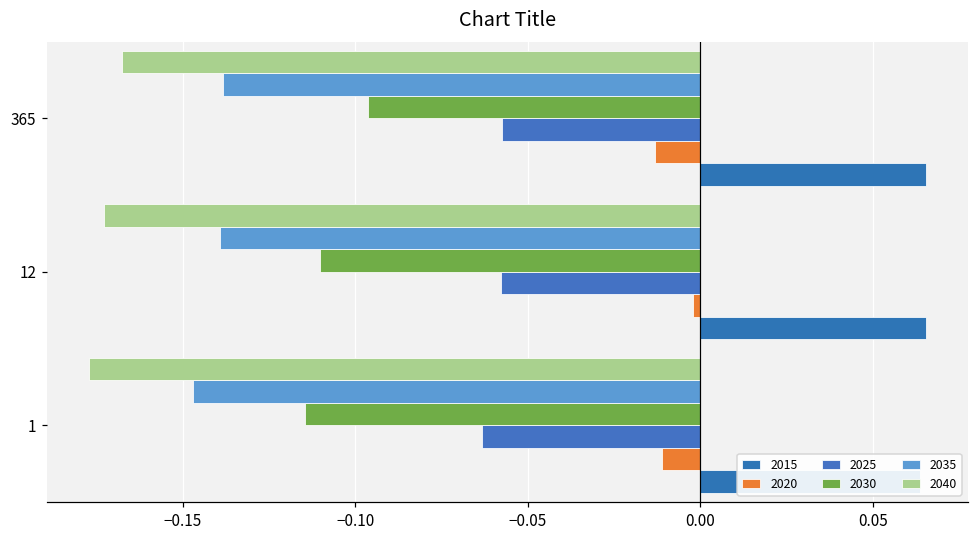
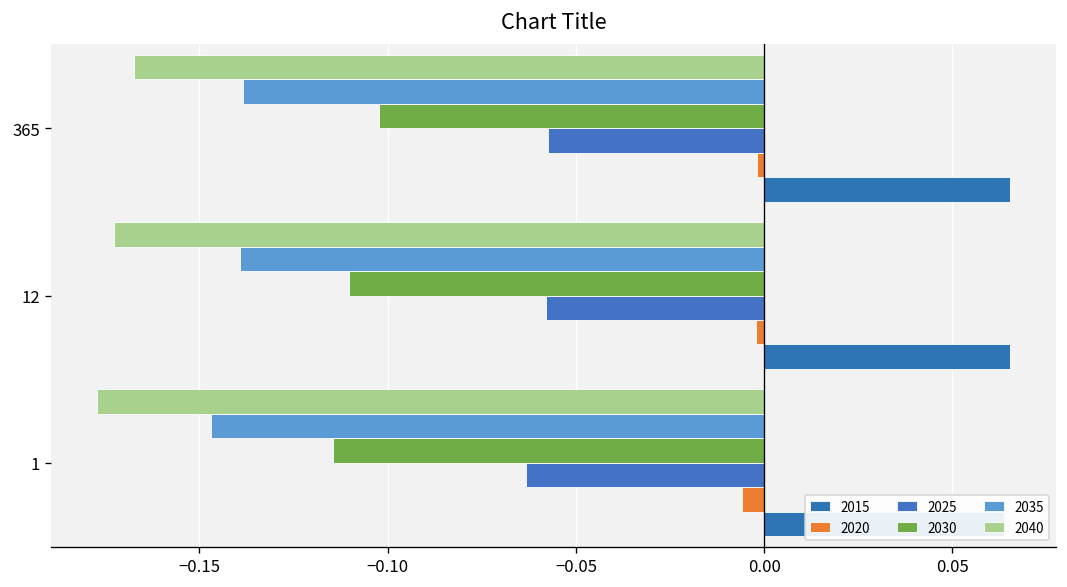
2030, 365: -0.096 -> -0.102
2020, 365: -0.013 -> -0.002
2020, 1: -0.011 -> -0.006
